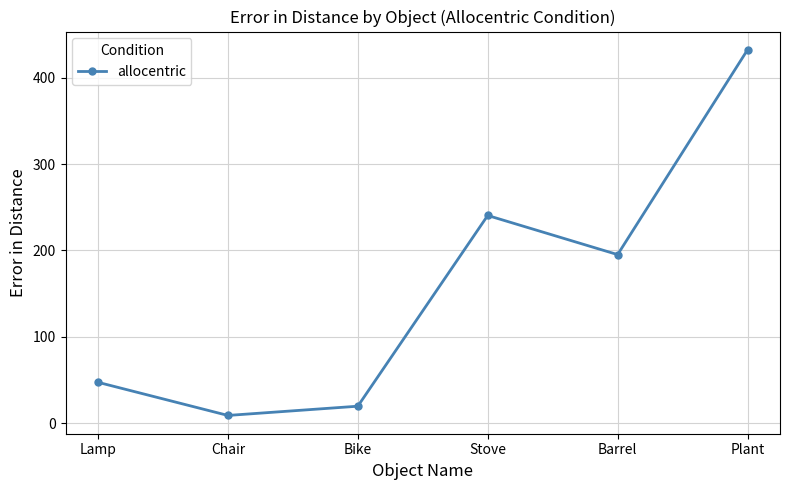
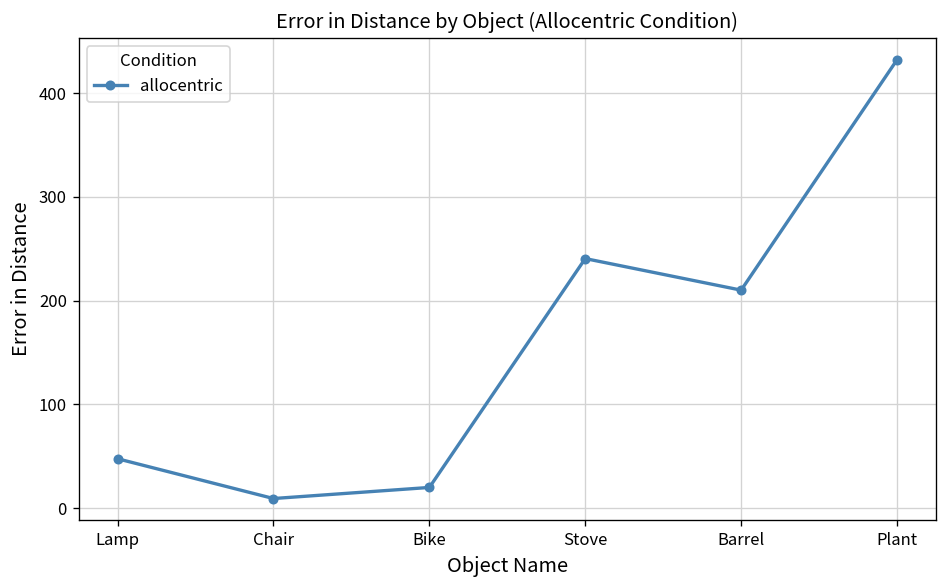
Barrel: 200 -> 210
